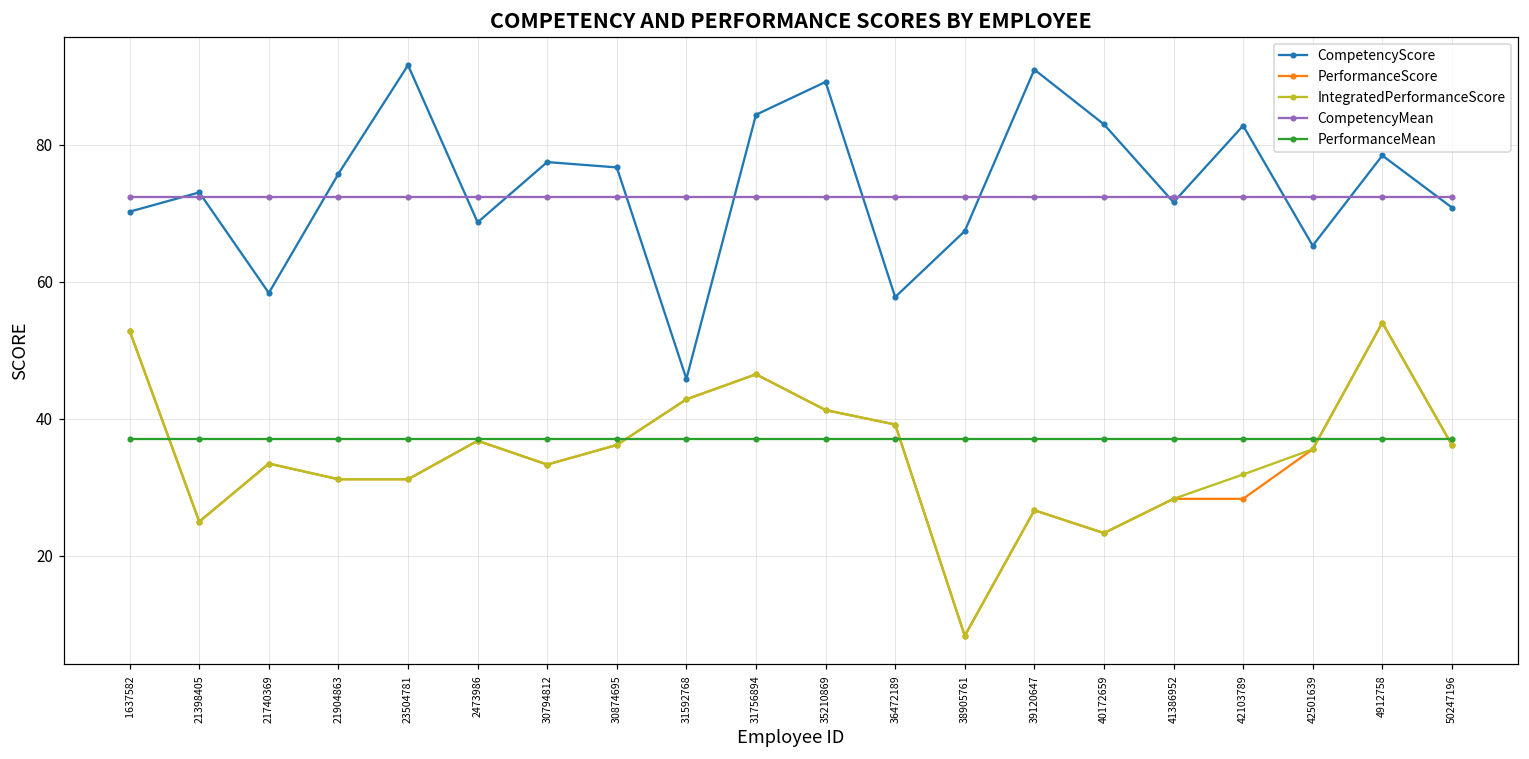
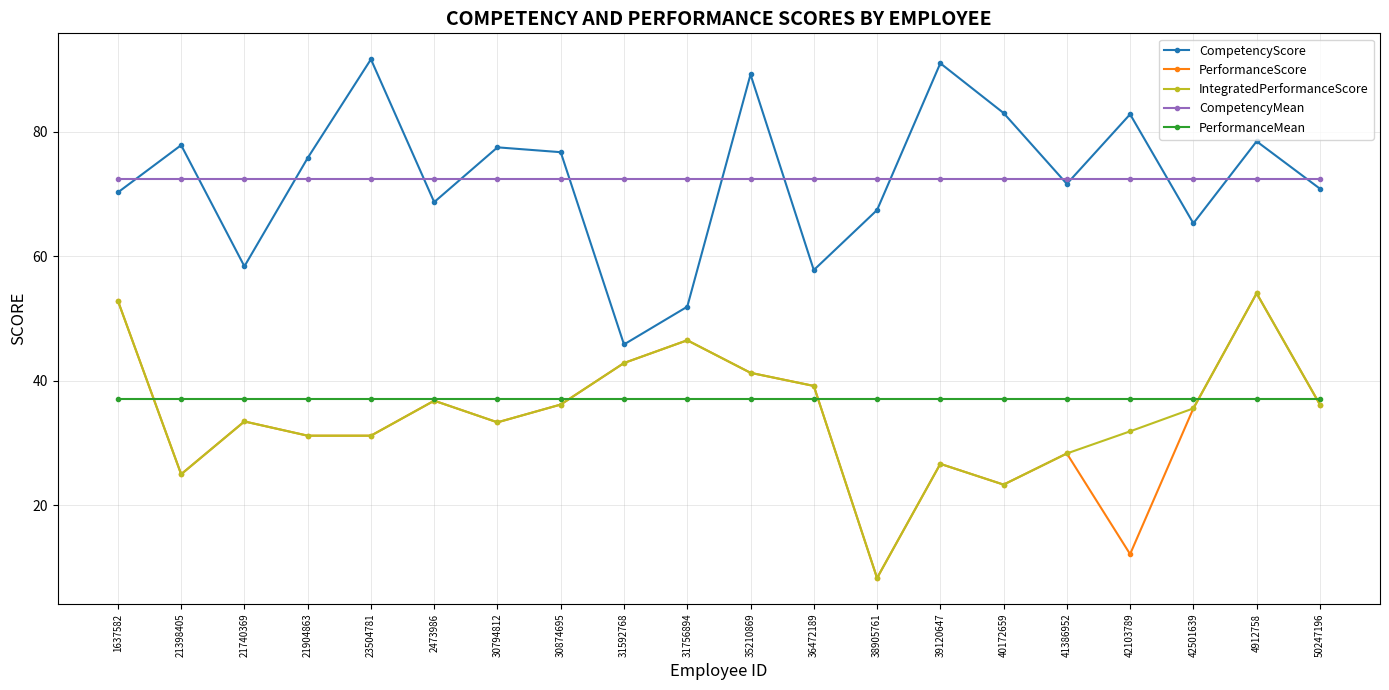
CompetencyScore, 21398405: 73 -> 78
CompetencyScore, 31756894: 84 -> 52
PerformanceScore, 42103789: 28 -> 12
